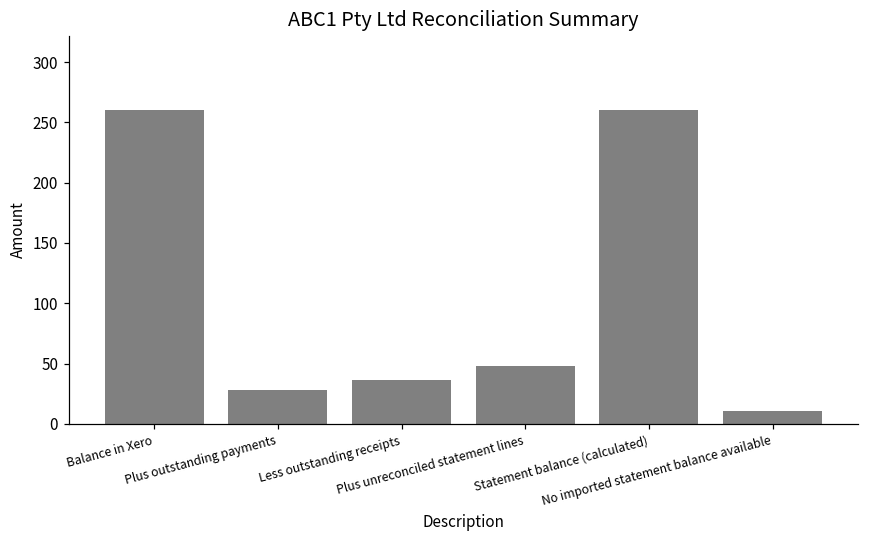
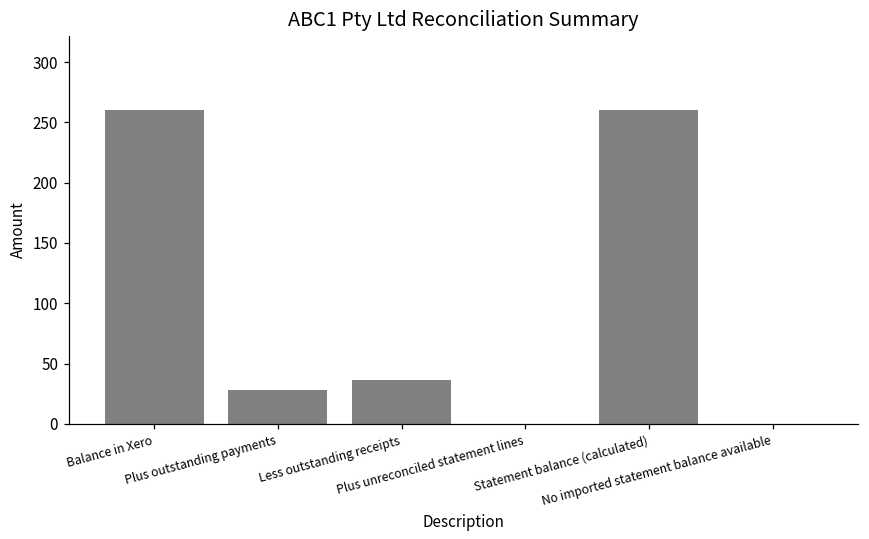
Plus unreconciled statement lines: 48 -> 0
No imported statement balance available: 11 -> 0
